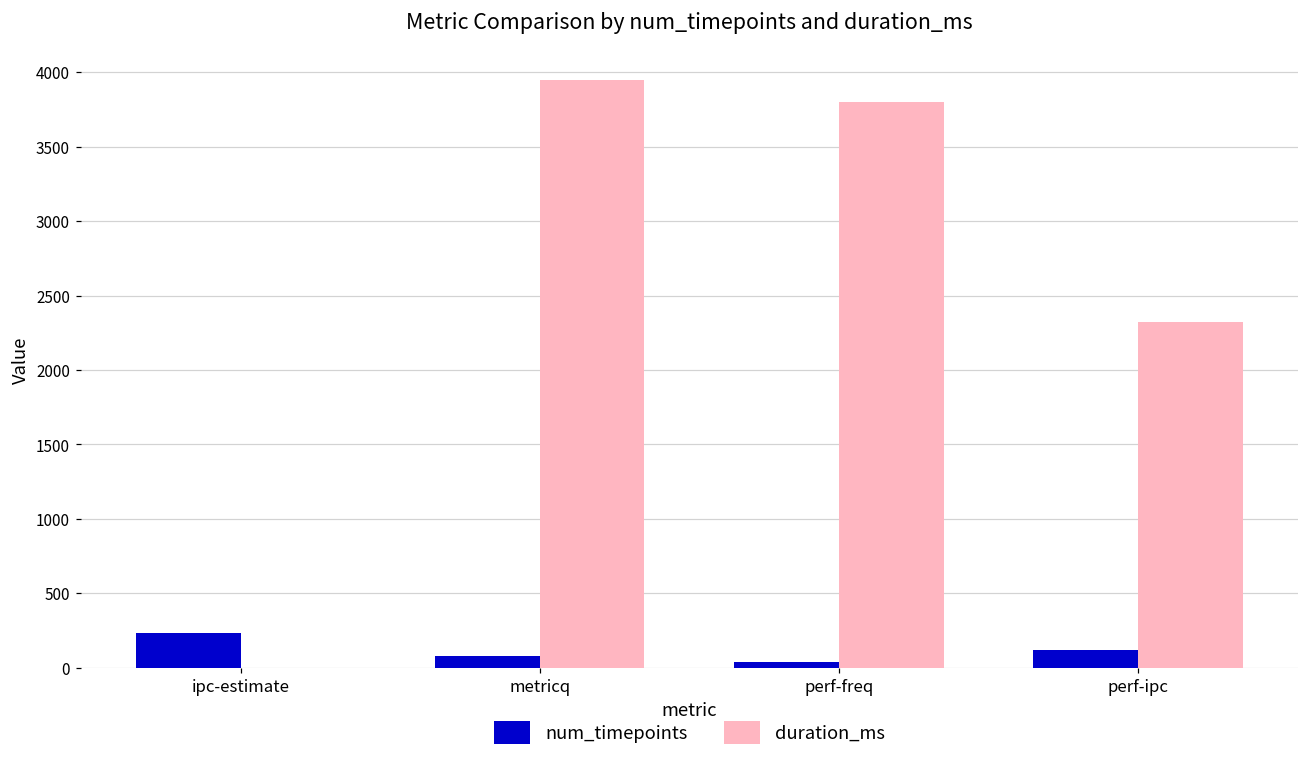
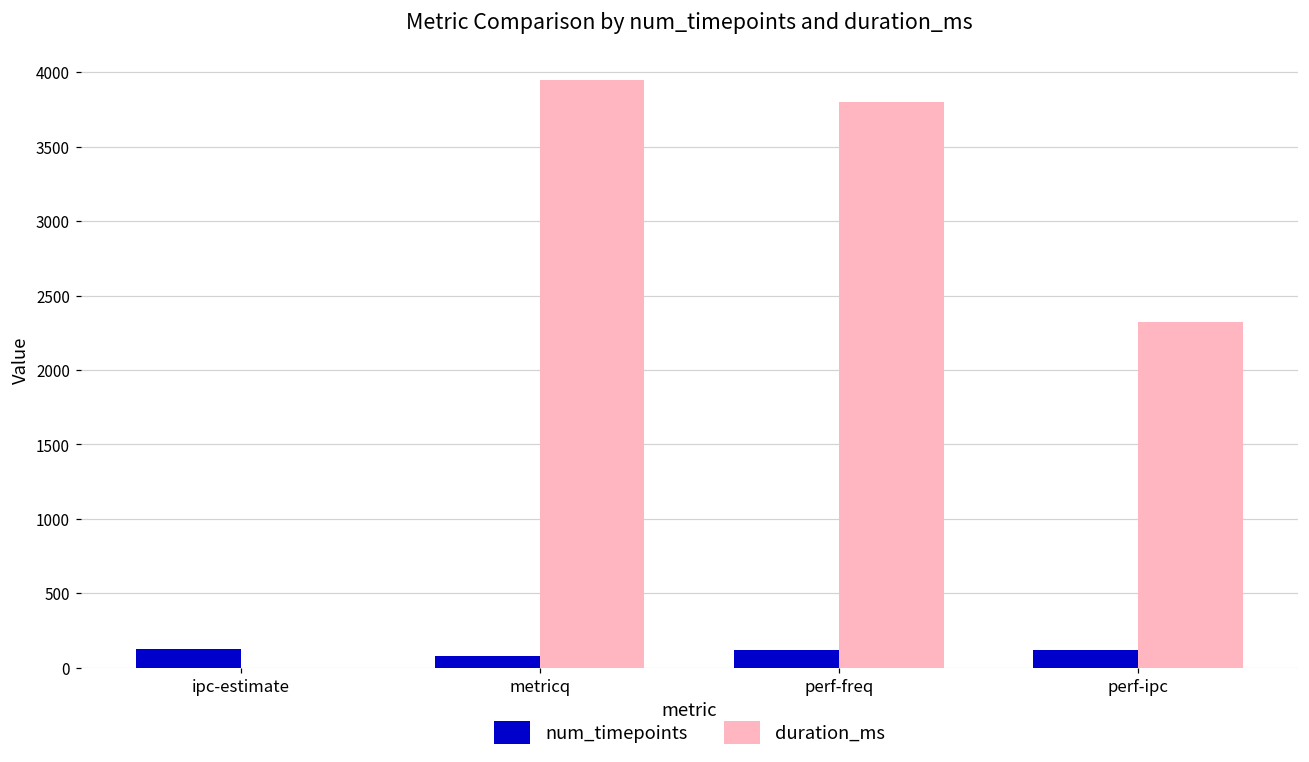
num_timepoints, ipc-estimate: 230 -> 130
num_timepoints, perf-freq: 40 -> 120
